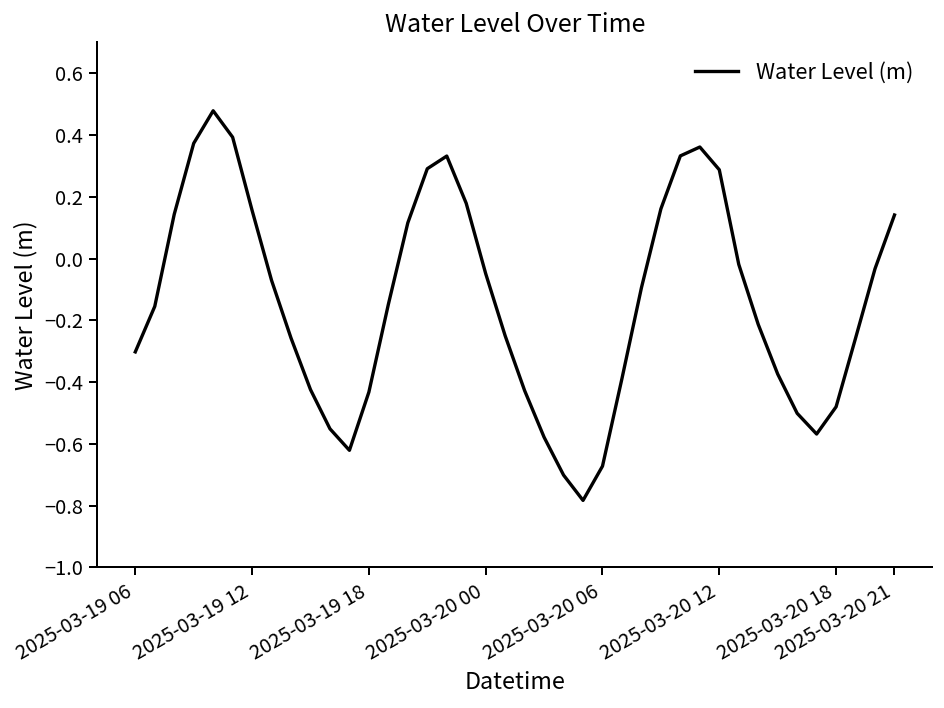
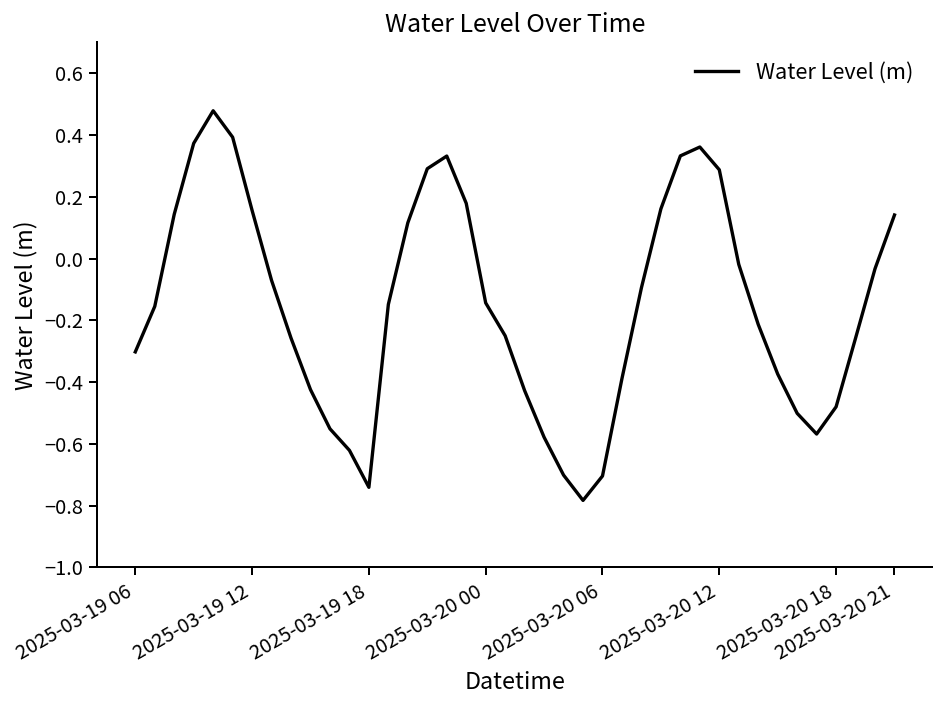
2025-03-19 18: -0.43 -> -0.74
2025-03-20 00: -0.05 -> -0.14
2025-03-20 06: -0.67 -> -0.70
